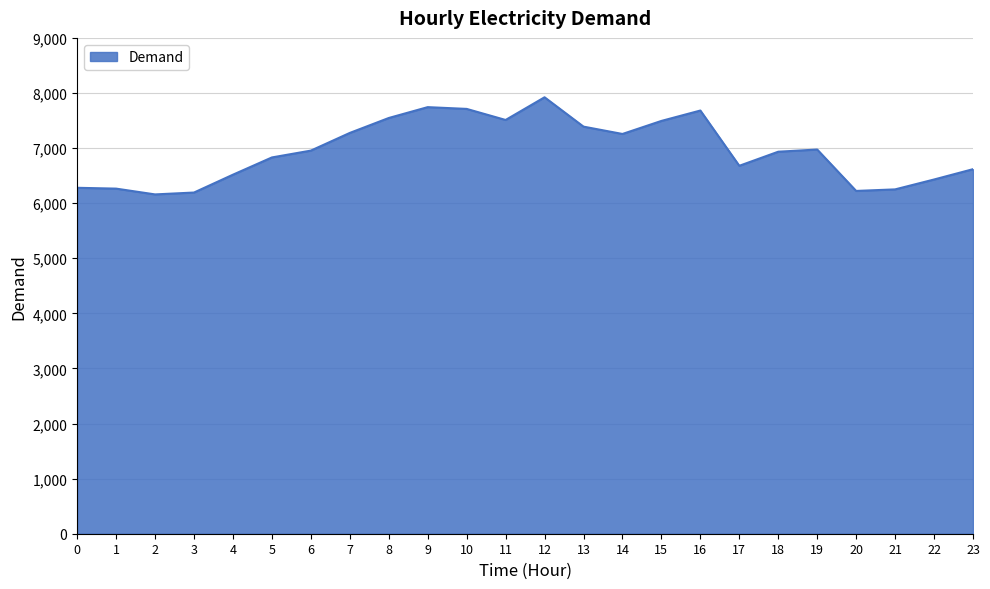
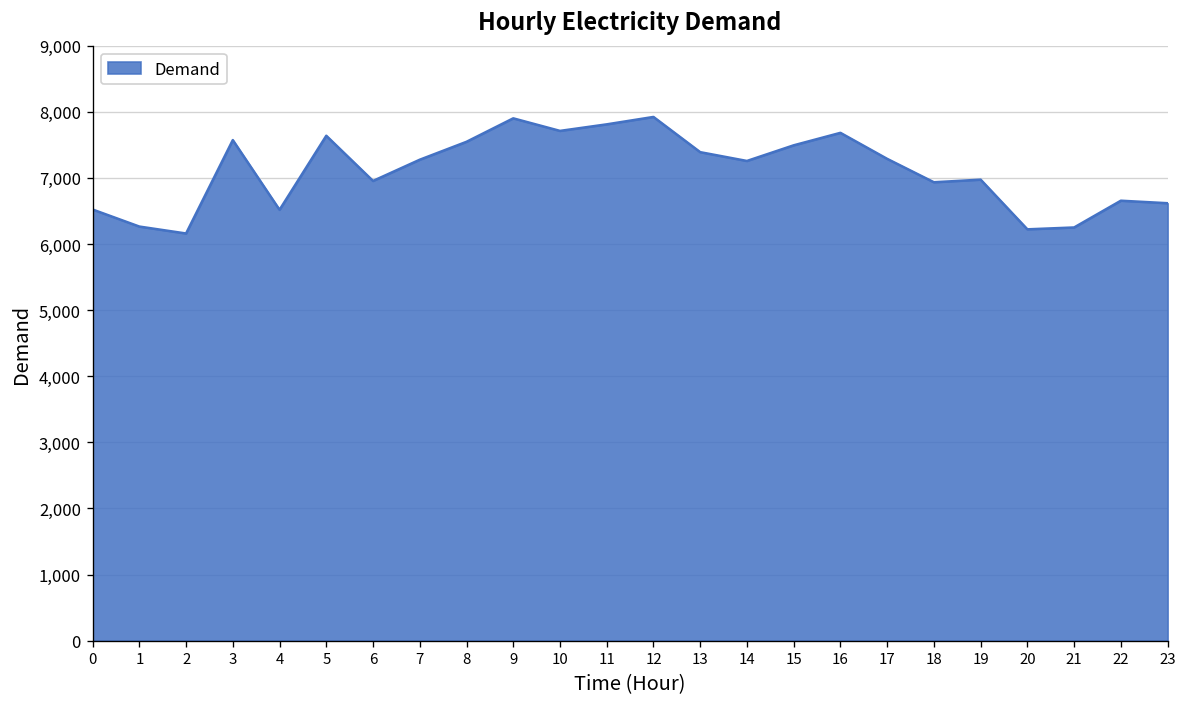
0: 6,300 -> 6,500
3: 6,200 -> 7,600
5: 6,800 -> 7,600
9: 7,700 -> 7,900
11: 7,500 -> 7,800
17: 6,700 -> 7,300
22: 6,400 -> 6,700
